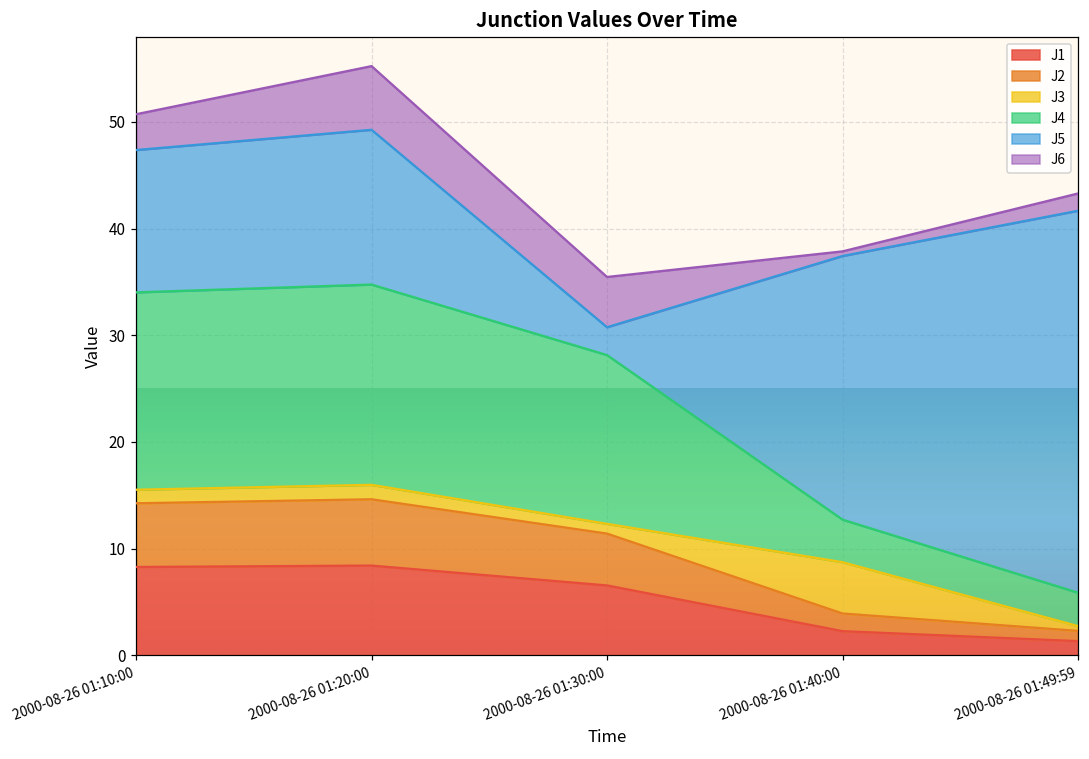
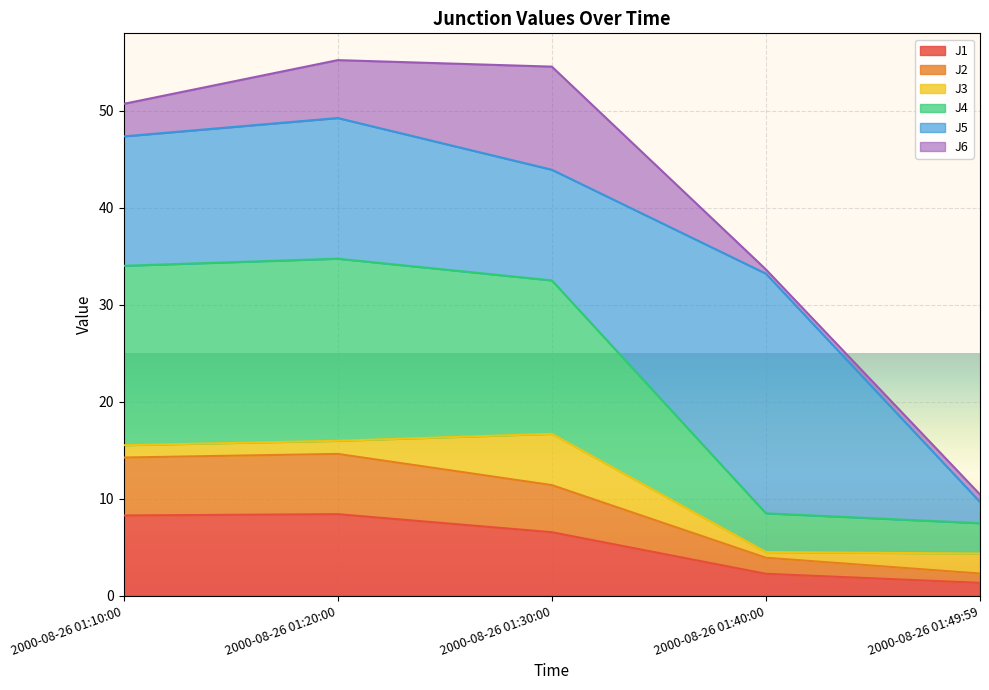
J3, 2000-08-26 01:30:00: 1 -> 5
J5, 2000-08-26 01:30:00: 3 -> 11
J6, 2000-08-26 01:30:00: 5 -> 11
J3, 2000-08-26 01:40:00: 5 -> 1
J3, 2000-08-26 01:49:59: 0 -> 2
J5, 2000-08-26 01:49:59: 36 -> 2
J6, 2000-08-26 01:49:59: 2 -> 1
